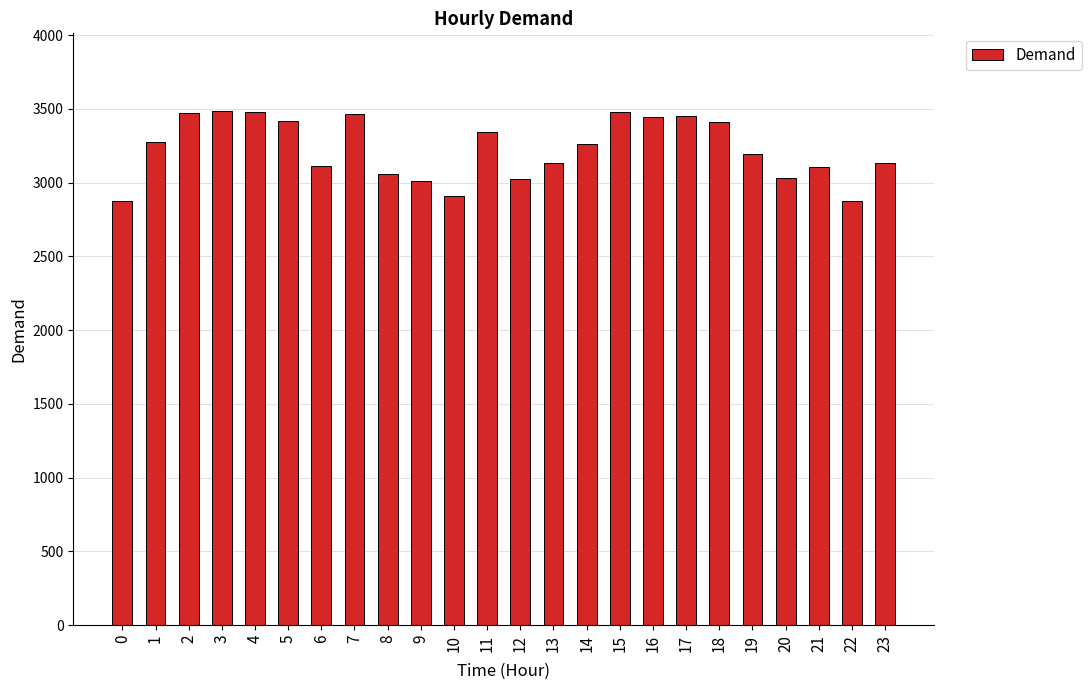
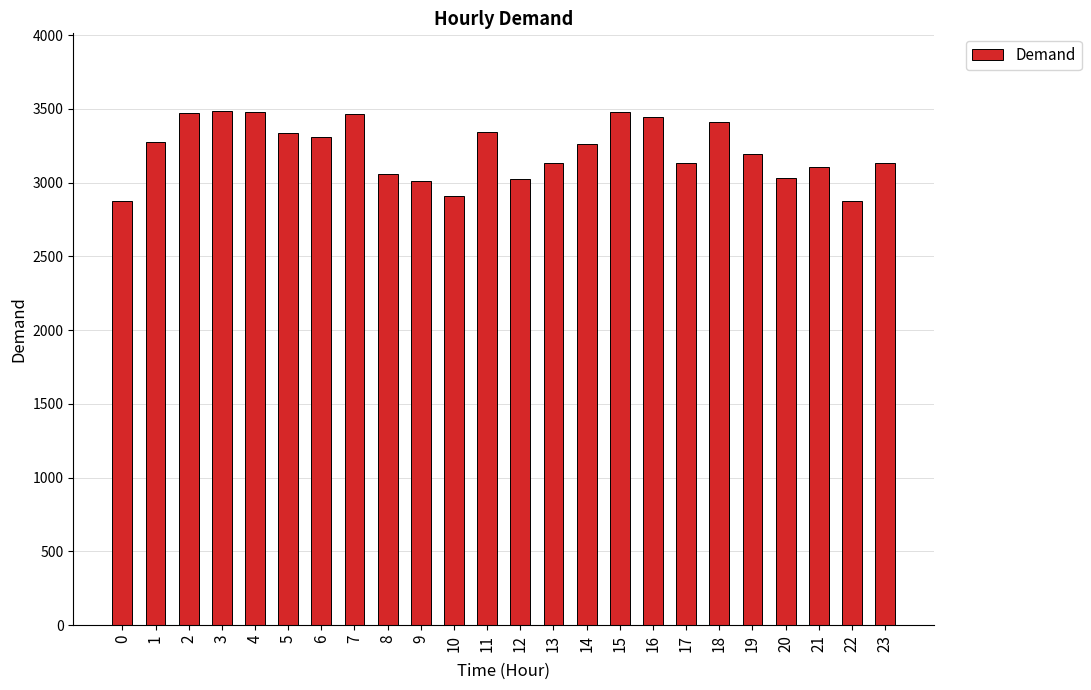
5: 3420 -> 3340
6: 3110 -> 3310
17: 3450 -> 3130
